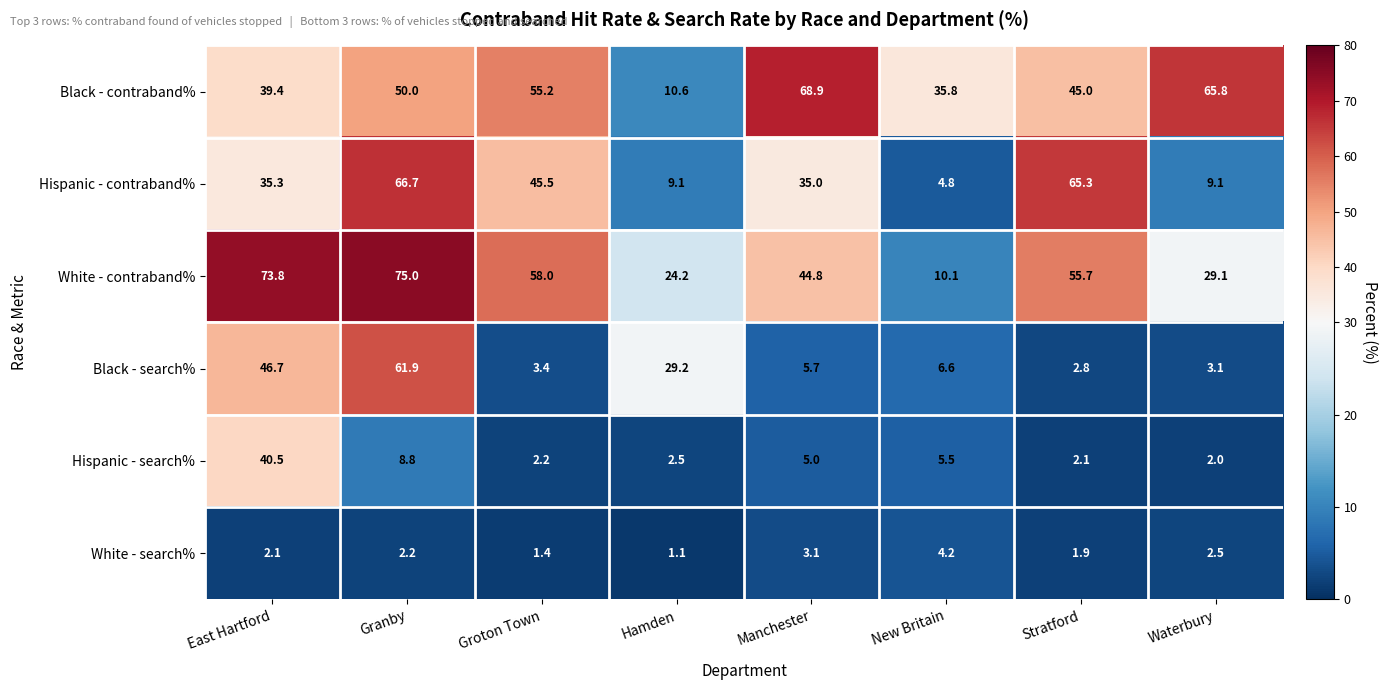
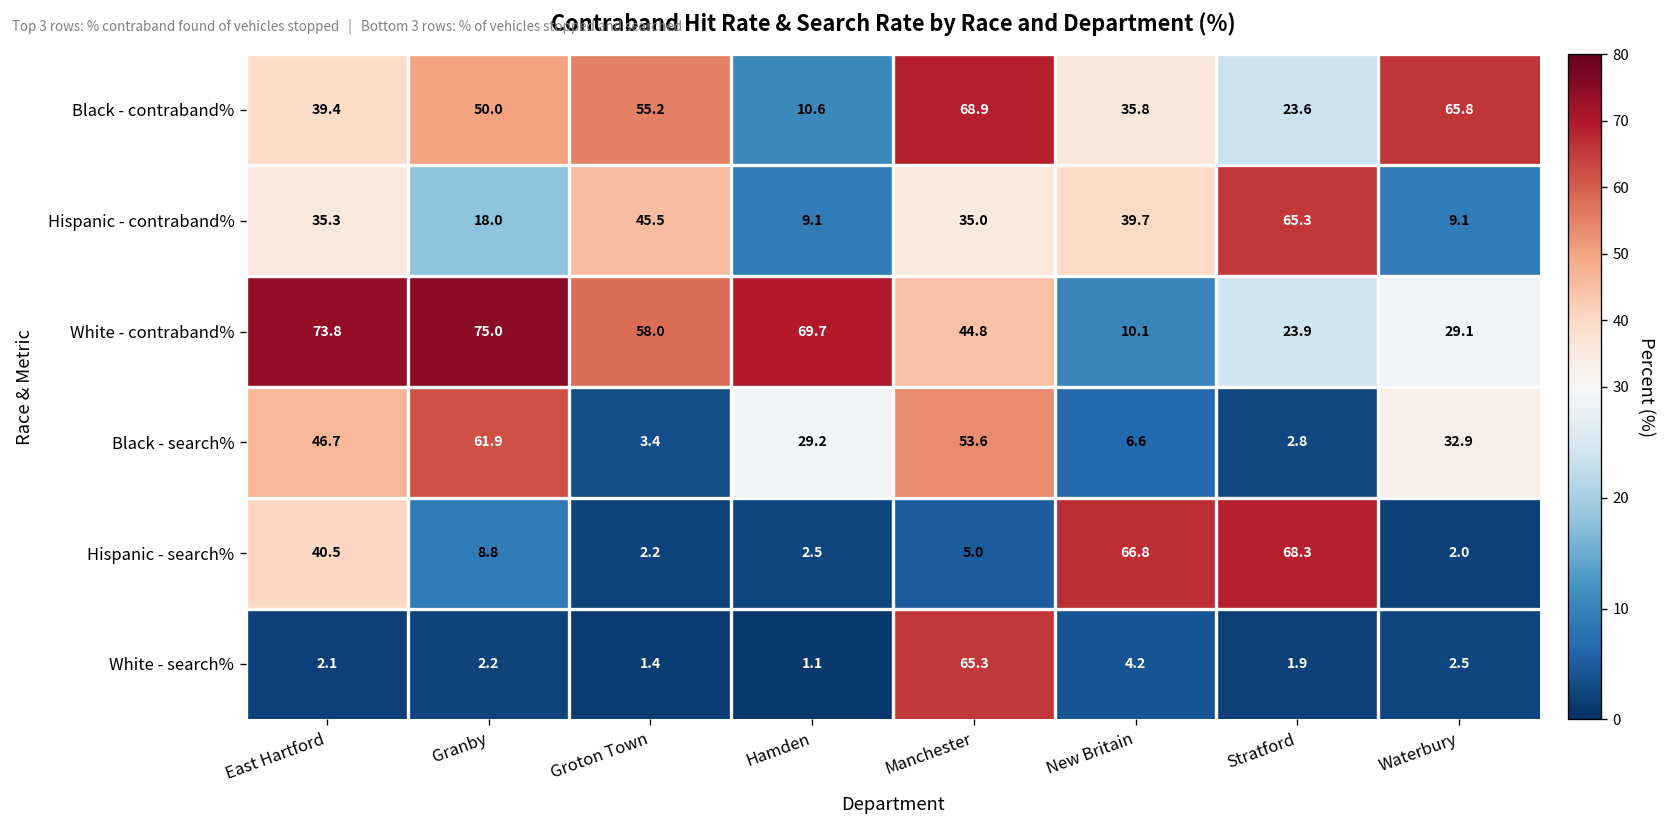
Black - contraband%, Stratford: 45.0 -> 23.6
Hispanic - contraband%, Granby: 66.7 -> 18.0
Hispanic - contraband%, New Britain: 4.8 -> 39.7
White - contraband%, Hamden: 24.2 -> 69.7
White - contraband%, Stratford: 55.7 -> 23.9
Black - search%, Manchester: 5.7 -> 53.6
Black - search%, Waterbury: 3.1 -> 32.9
Hispanic - search%, New Britain: 5.5 -> 66.8
Hispanic - search%, Stratford: 2.1 -> 68.3
White - search%, Manchester: 3.1 -> 65.3
